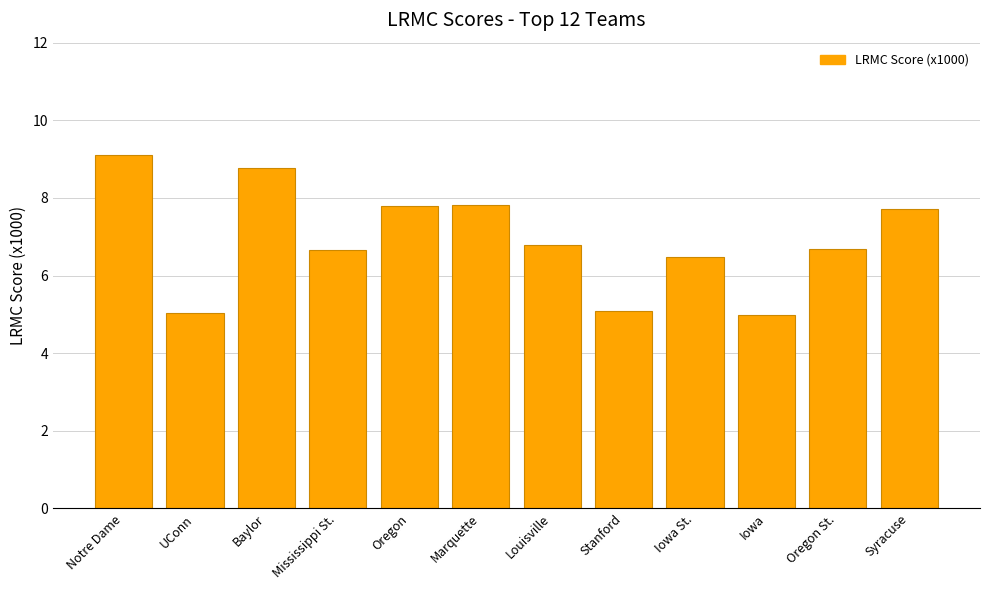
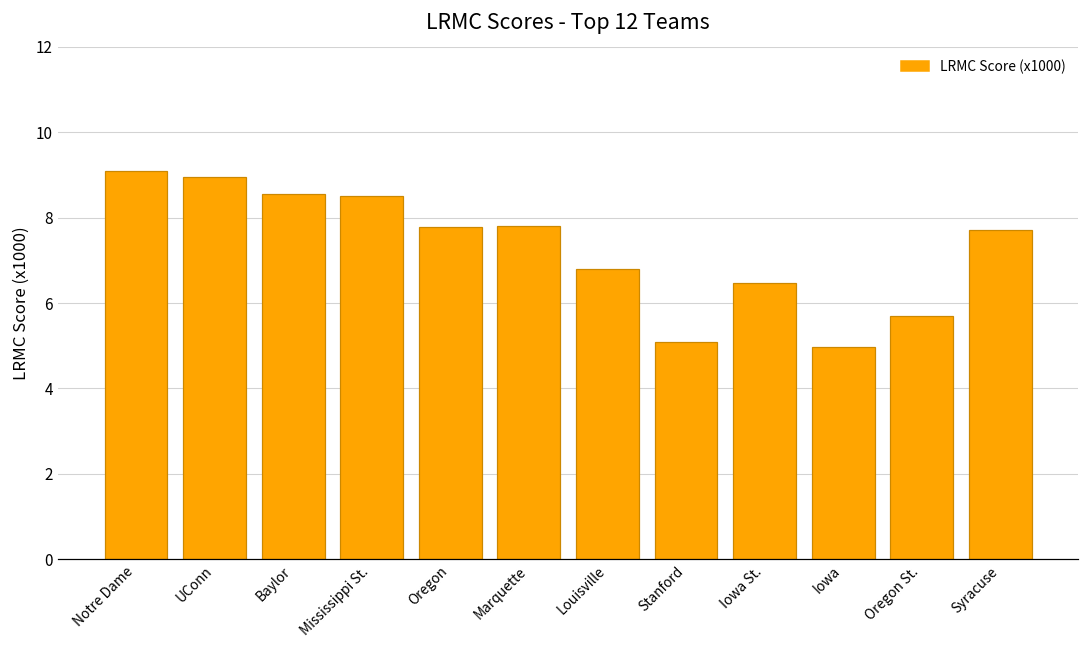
UConn: 5.0 -> 9.0
Baylor: 8.8 -> 8.6
Mississippi St.: 6.7 -> 8.5
Oregon St.: 6.7 -> 5.7
